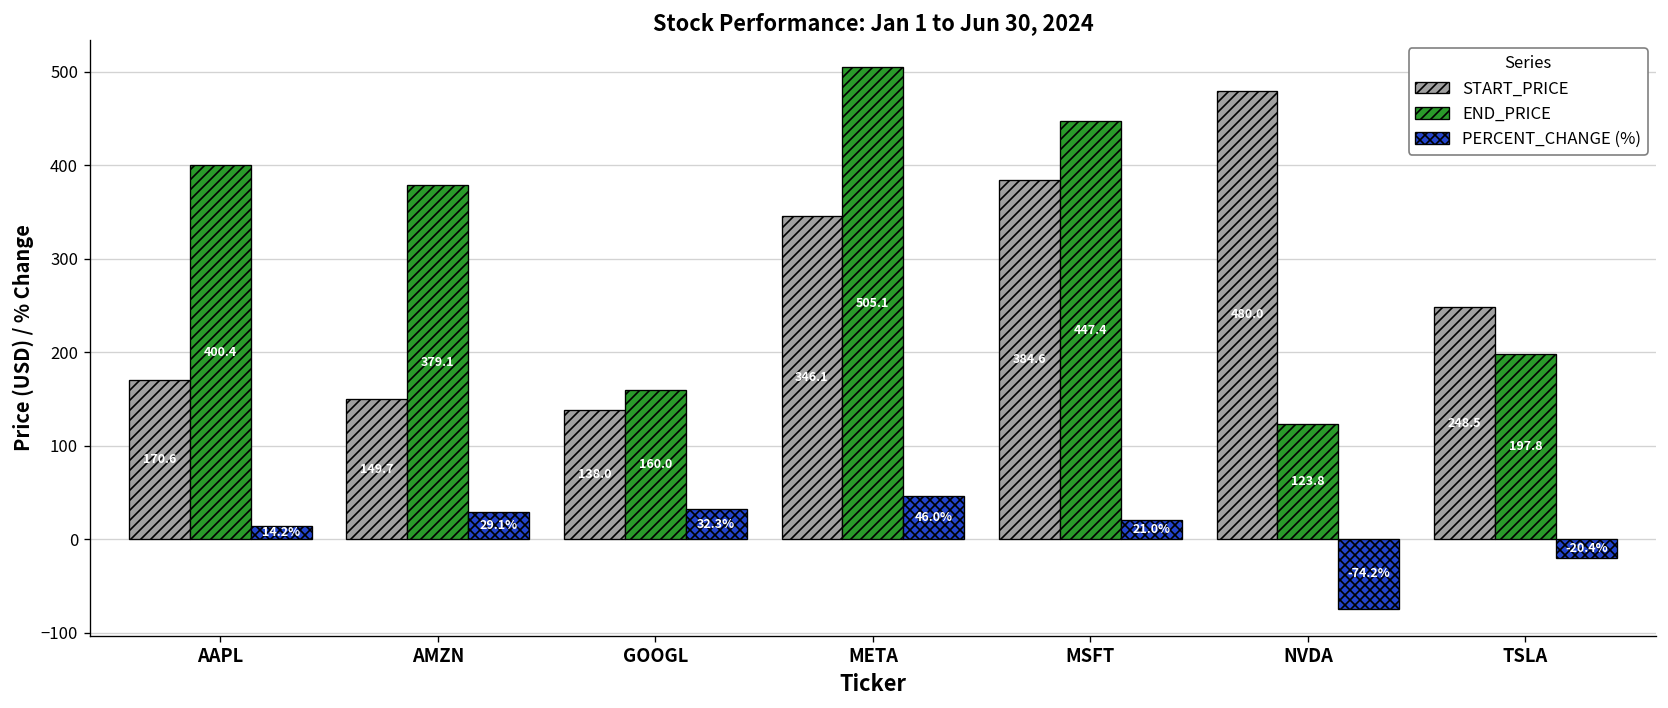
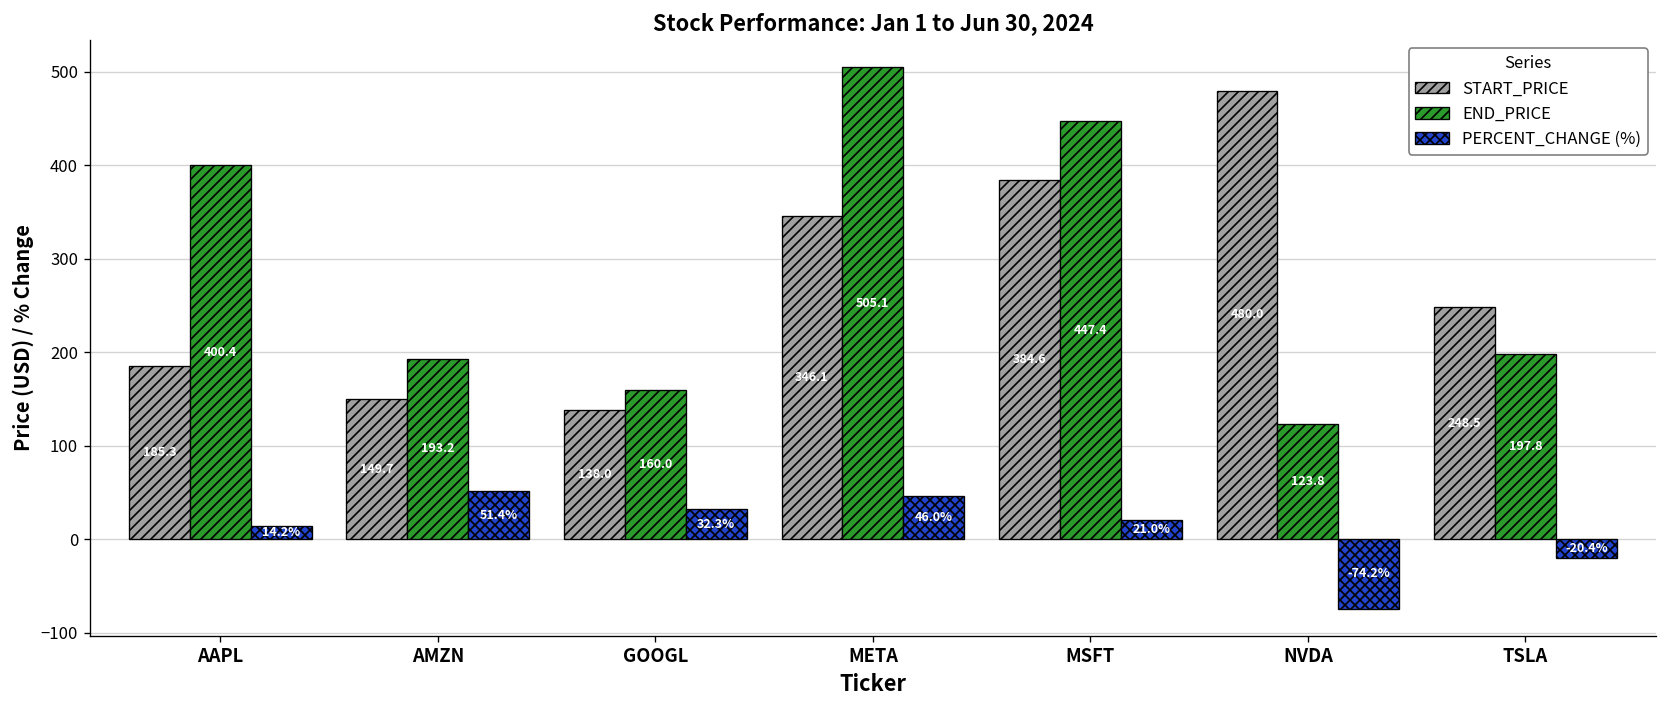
START_PRICE, AAPL: 170.6 -> 185.3
END_PRICE, AMZN: 379.1 -> 193.2
PERCENT_CHANGE (%), AMZN: 29.1% -> 51.4%
